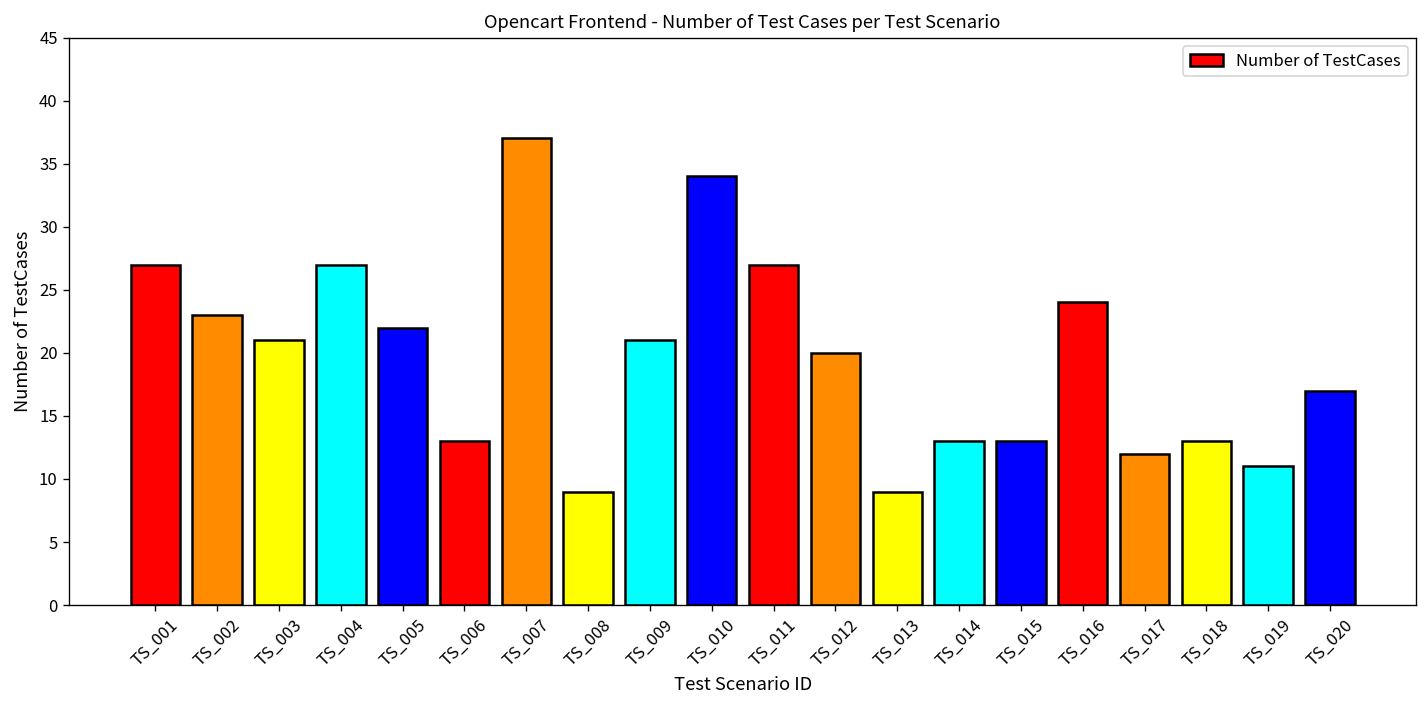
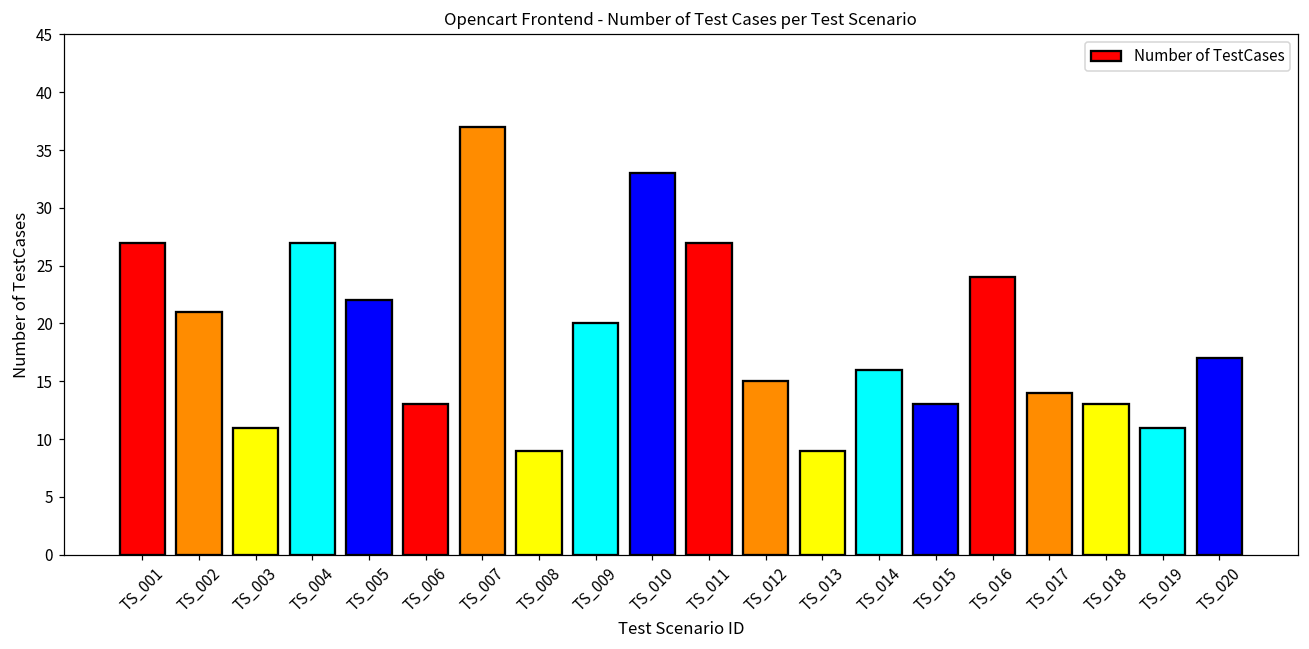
TS_002: 23 -> 21
TS_003: 21 -> 11
TS_009: 21 -> 20
TS_010: 34 -> 33
TS_012: 20 -> 15
TS_014: 13 -> 16
TS_017: 12 -> 14
